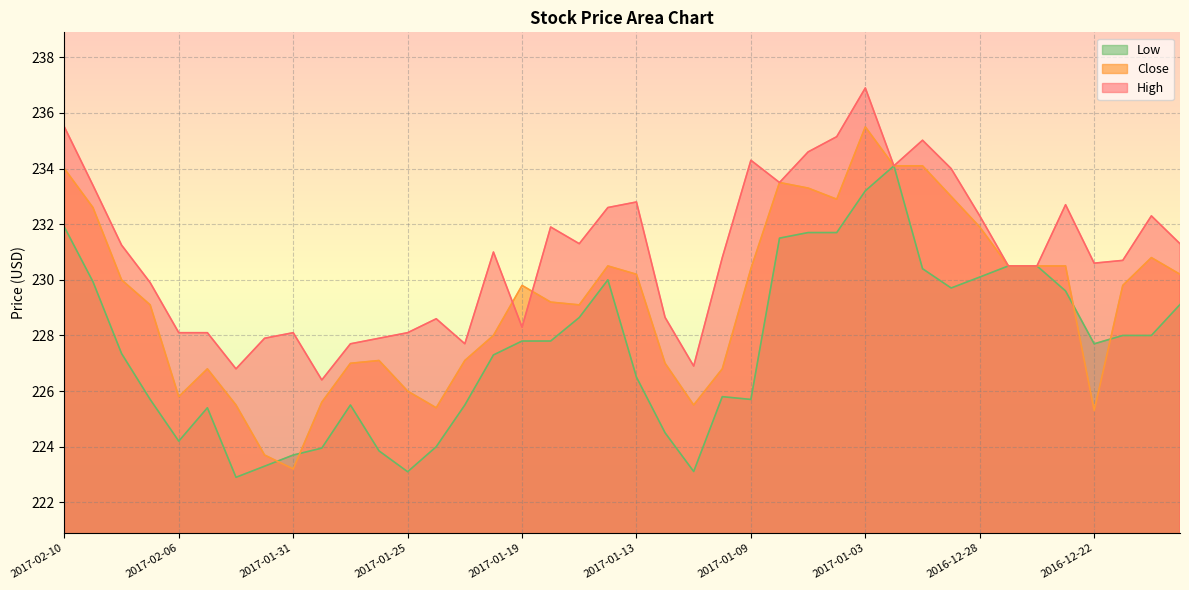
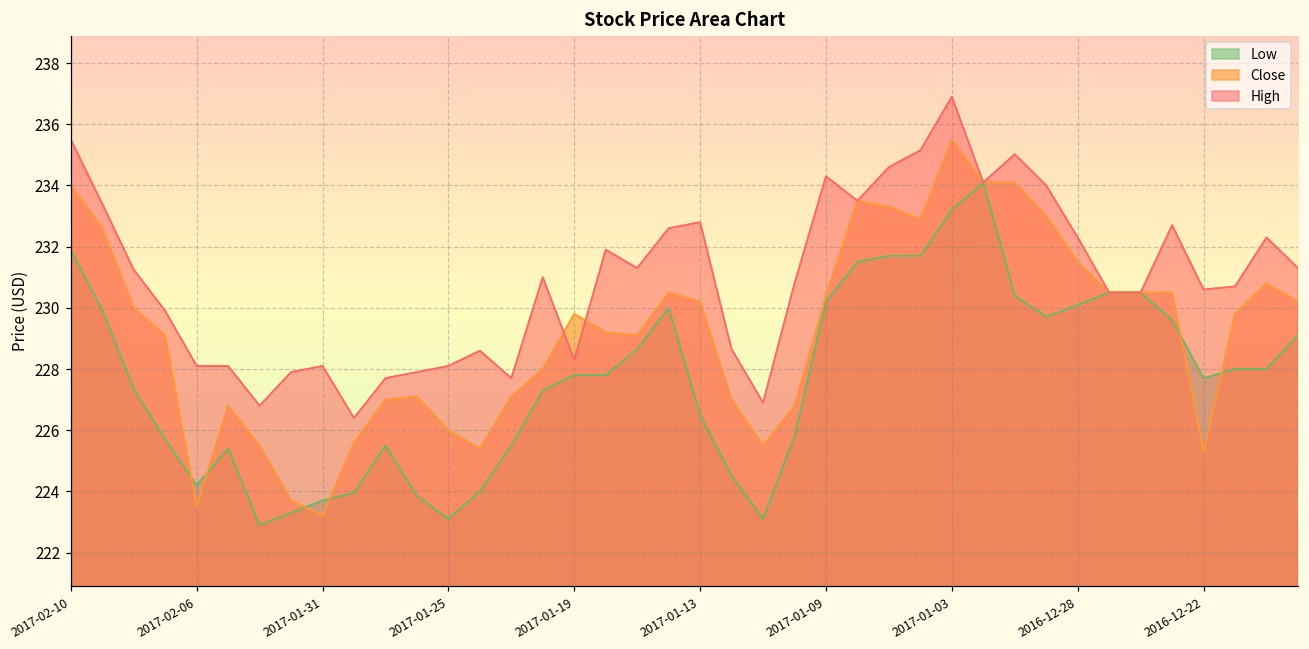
Close, 2017-02-06: 225.8 -> 223.5
Low, 2017-01-09: 225.7 -> 230.2
Close, 2016-12-28: 231.9 -> 231.5
